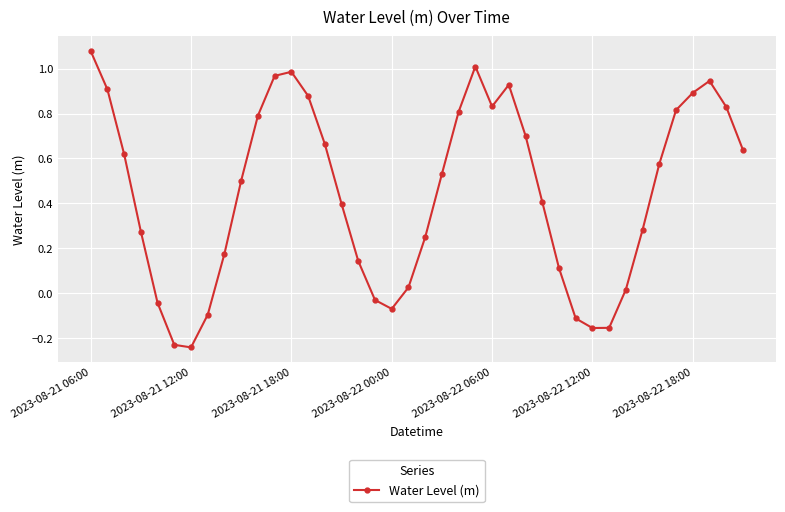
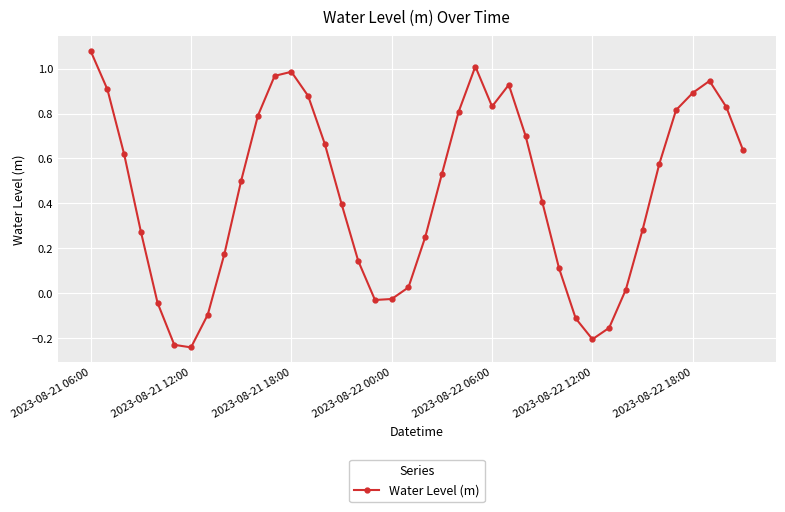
2023-08-22 00:00: -0.07 -> -0.03
2023-08-22 12:00: -0.16 -> -0.21
